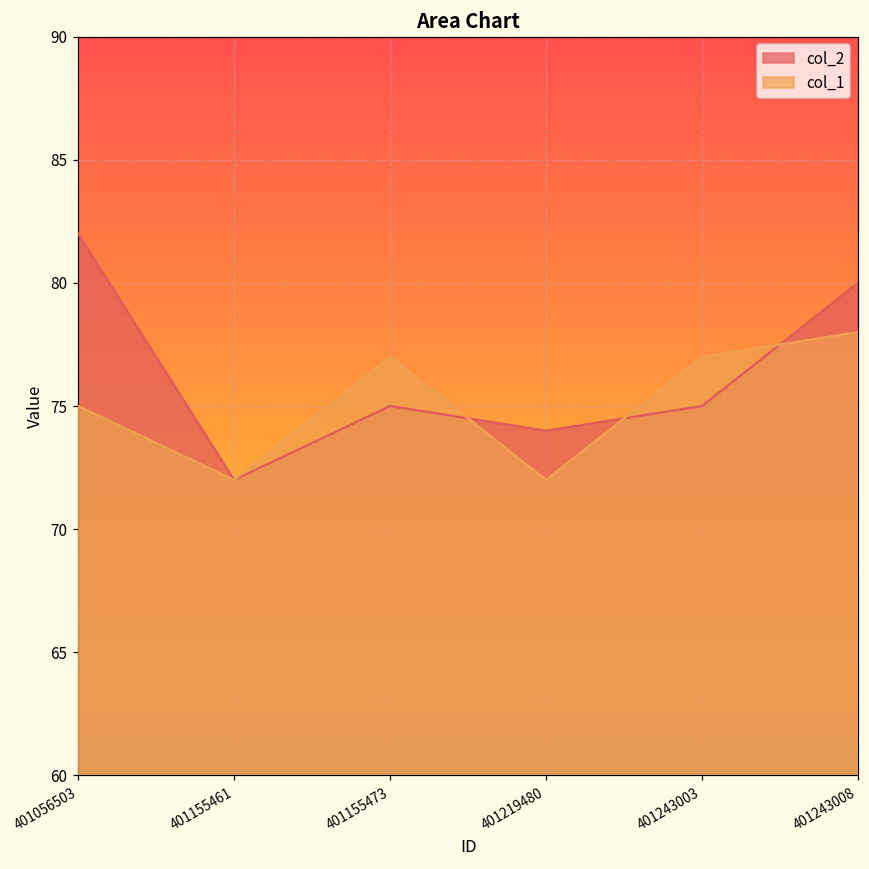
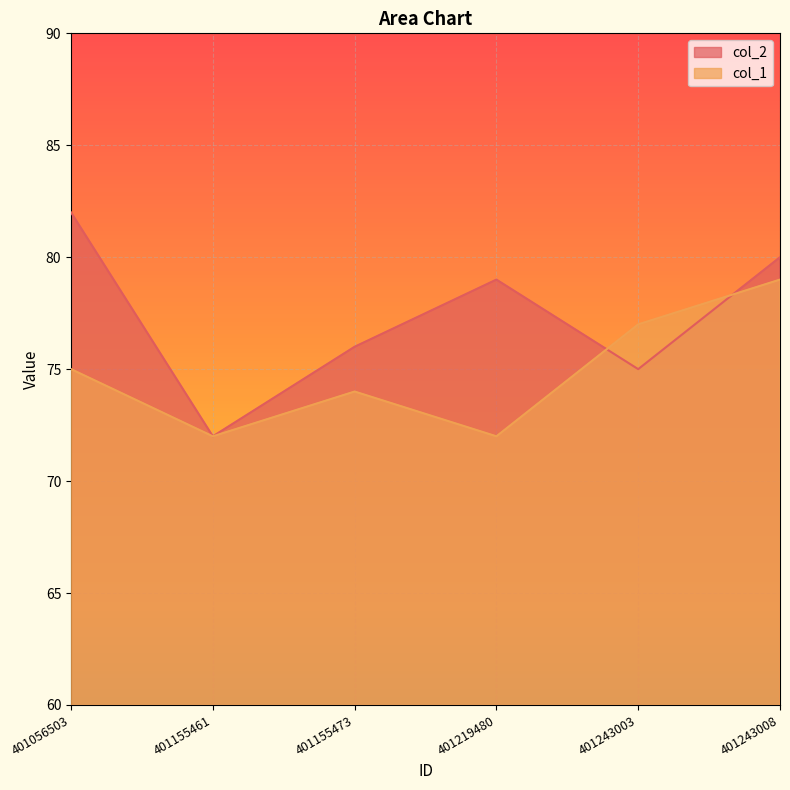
col_2, 401155473: 75 -> 76
col_1, 401155473: 77 -> 74
col_2, 401219480: 74 -> 79
col_1, 401243008: 78 -> 79
